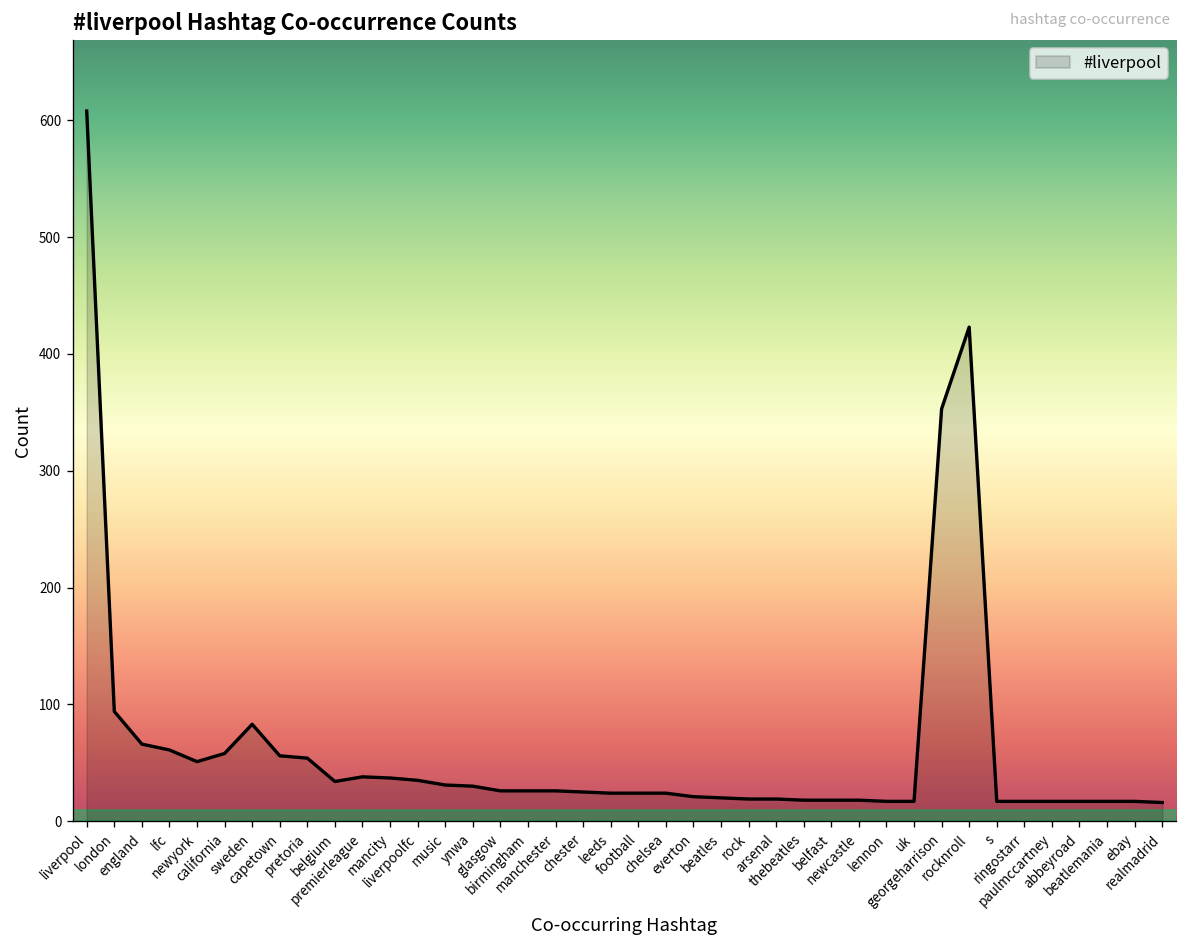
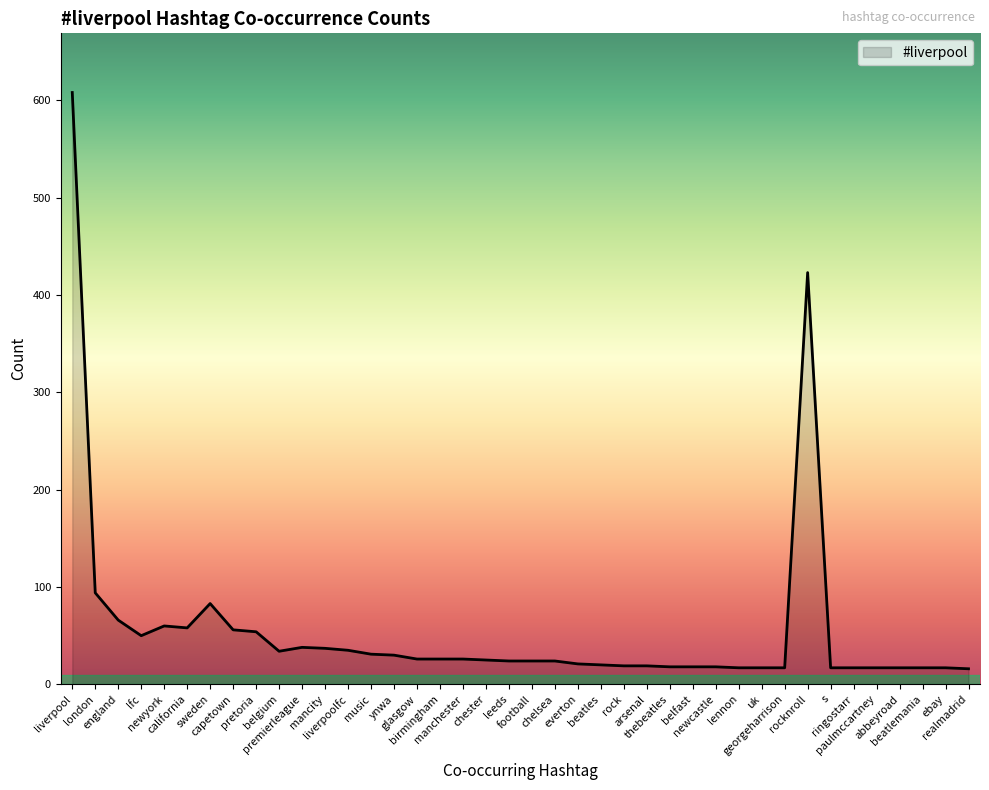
lfc: 60 -> 50
newyork: 50 -> 60
georgeharrison: 350 -> 20
